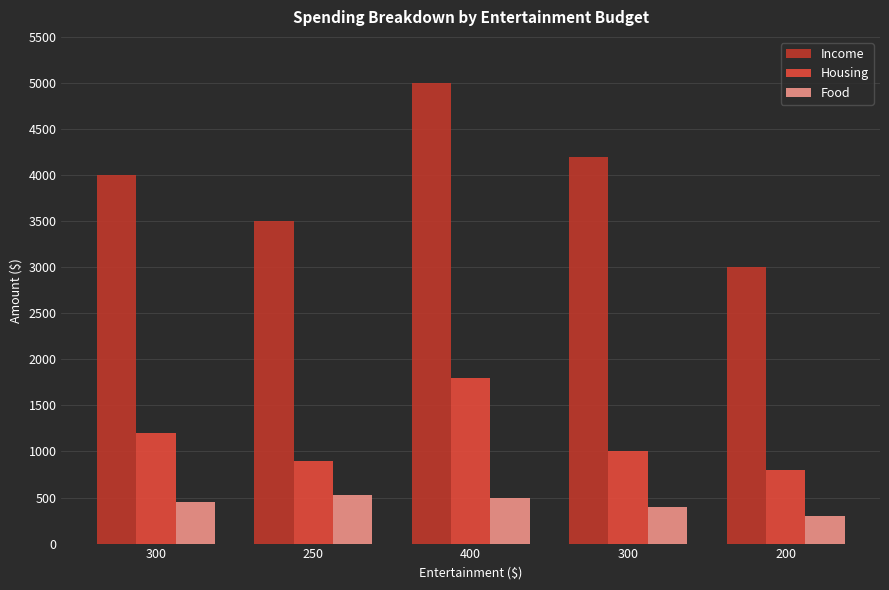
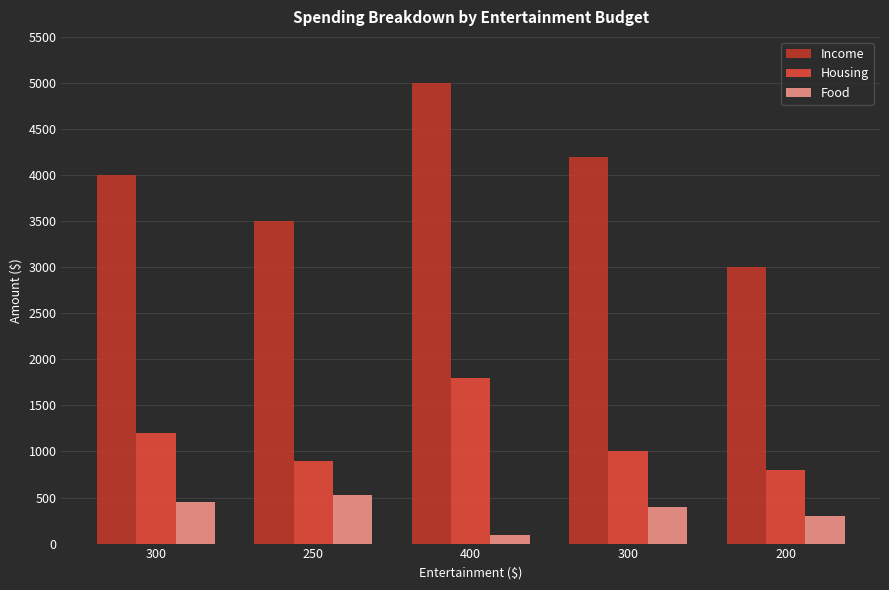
Food, 400: 500 -> 100
